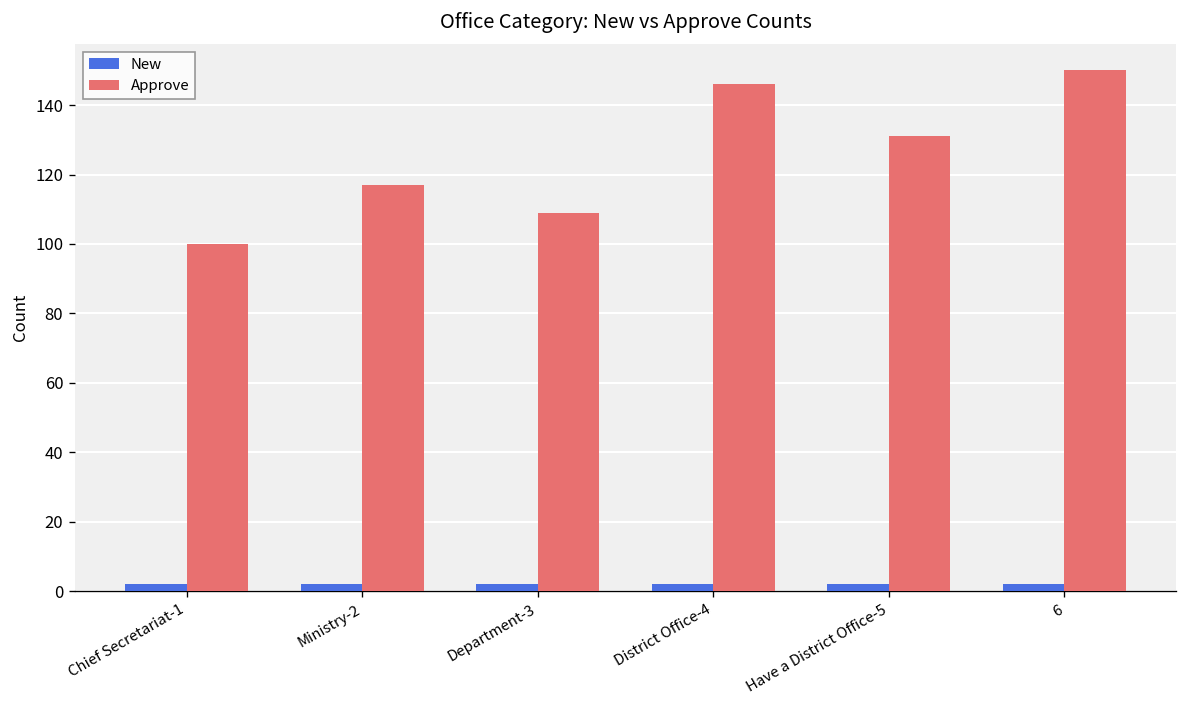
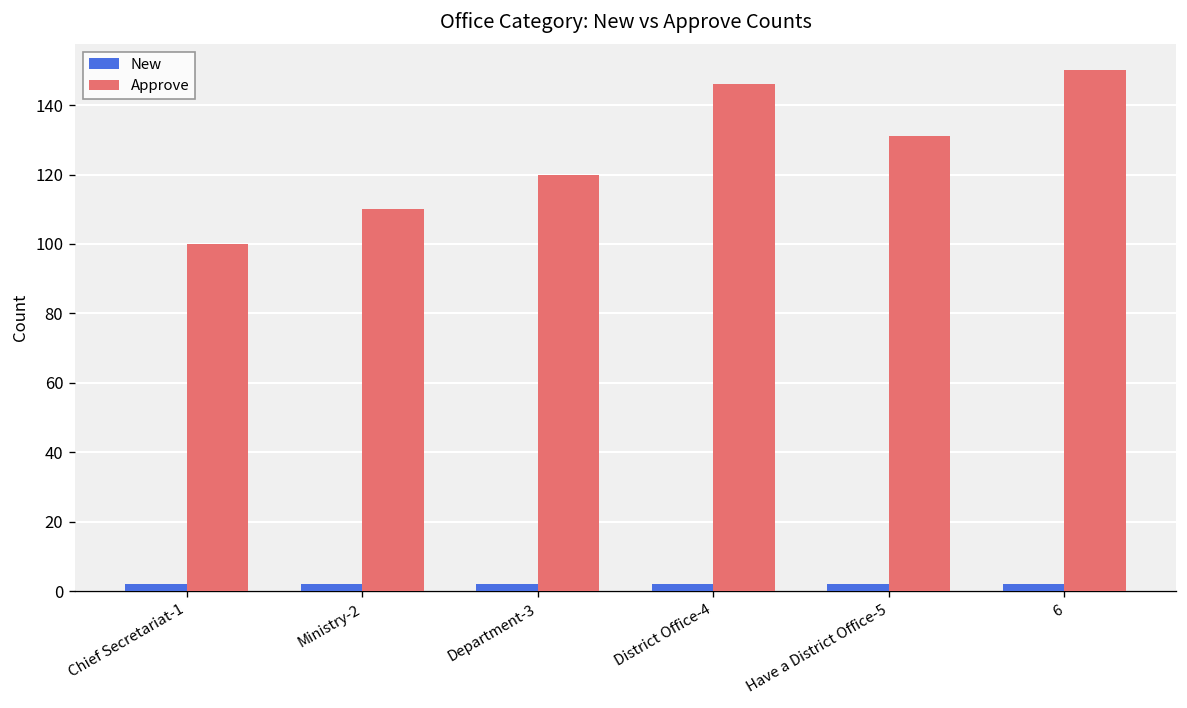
Approve, Ministry-2: 117 -> 110
Approve, Department-3: 109 -> 120
